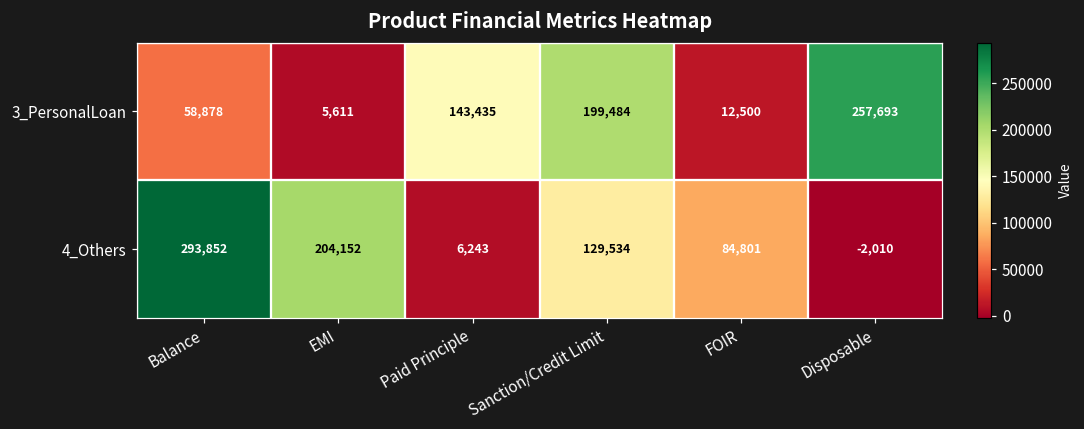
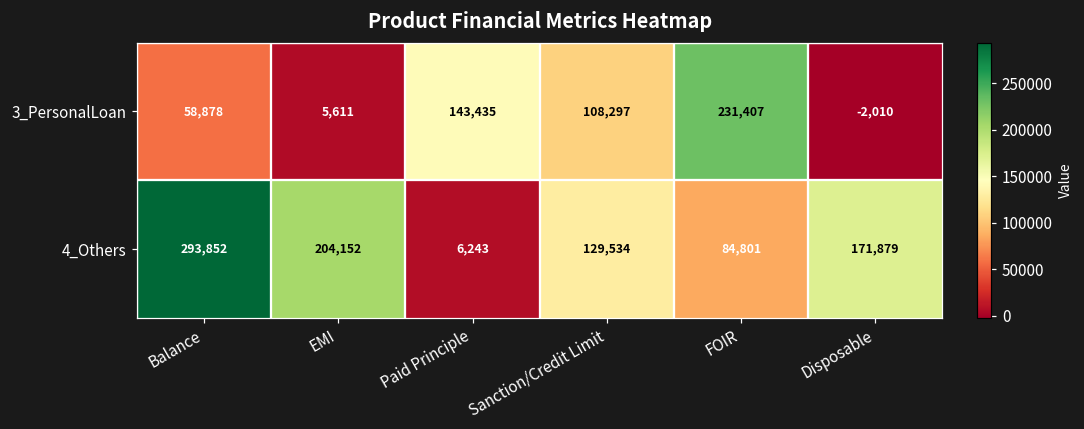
3_PersonalLoan, Sanction/Credit Limit: 199,484 -> 108,297
3_PersonalLoan, FOIR: 12,500 -> 231,407
3_PersonalLoan, Disposable: 257,693 -> -2,010
4_Others, Disposable: -2,010 -> 171,879
